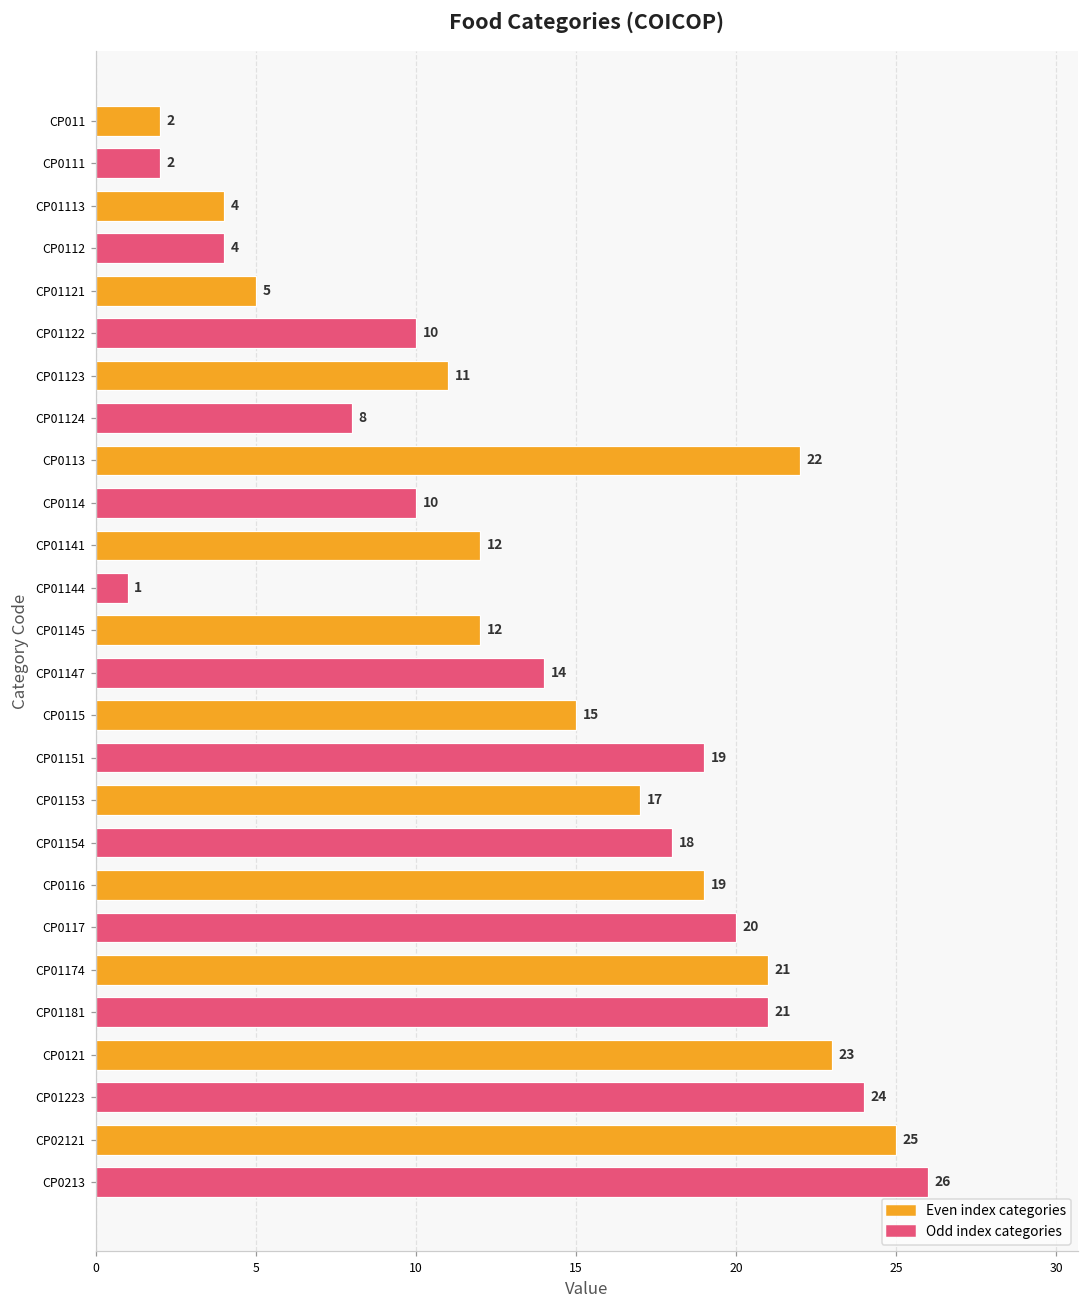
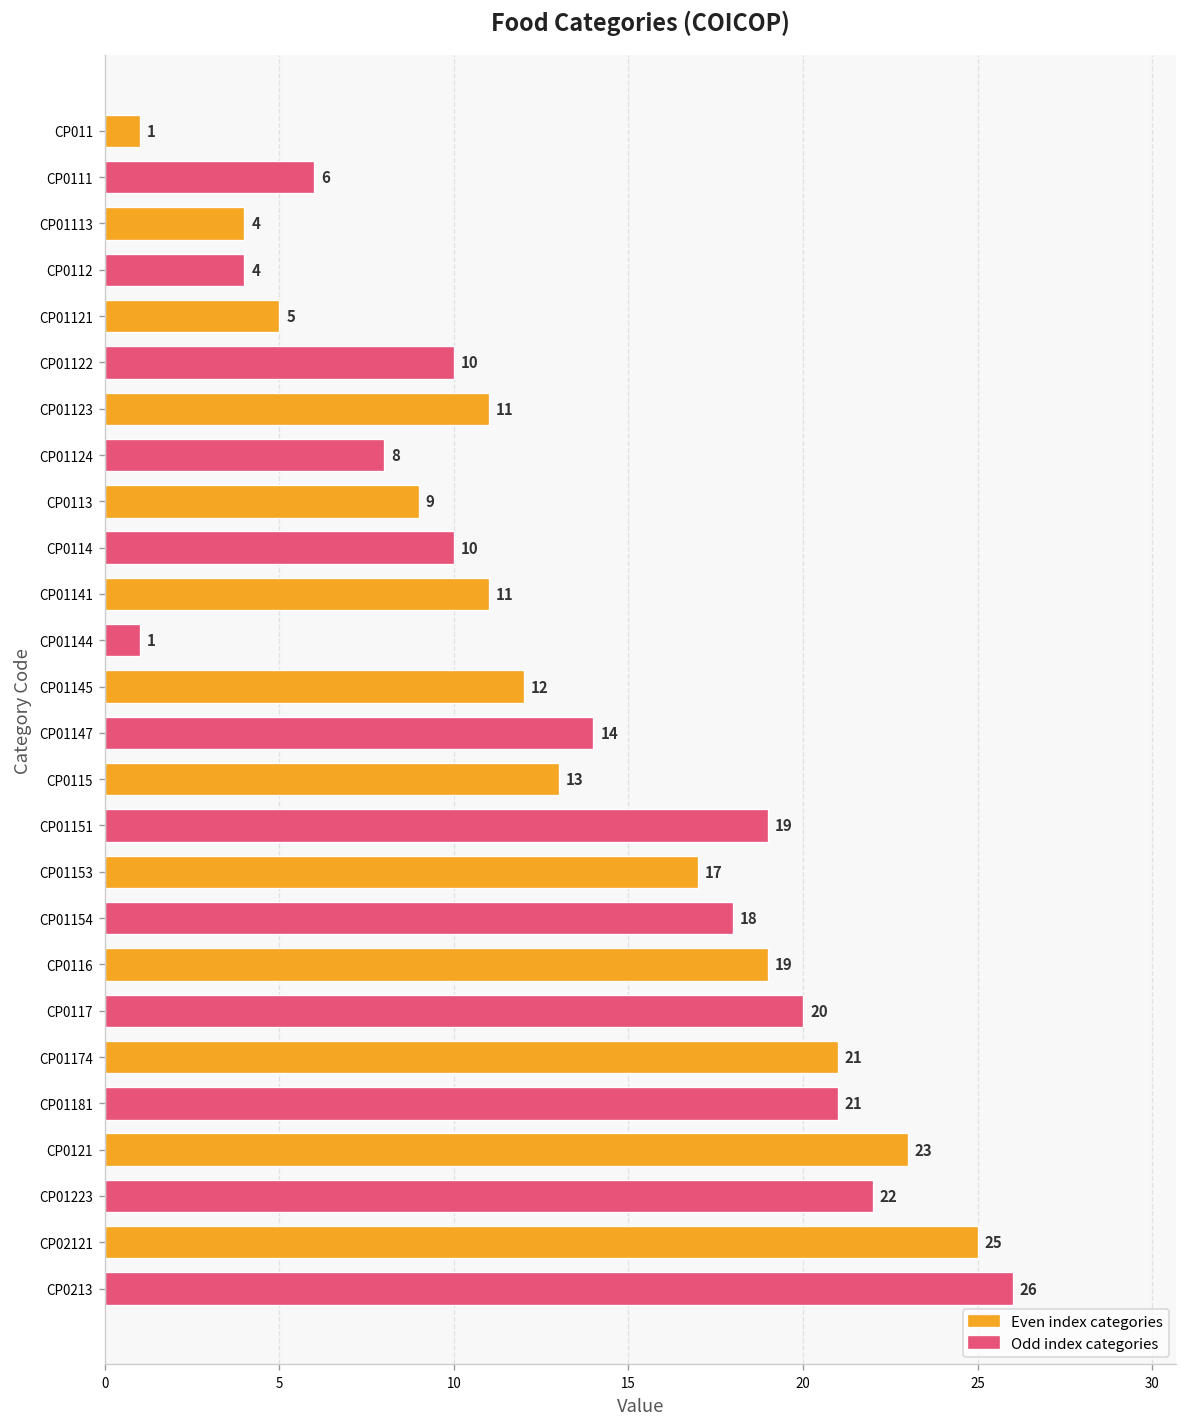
CP011: 2 -> 1
CP0111: 2 -> 6
CP0113: 22 -> 9
CP01141: 12 -> 11
CP0115: 15 -> 13
CP01223: 24 -> 22
